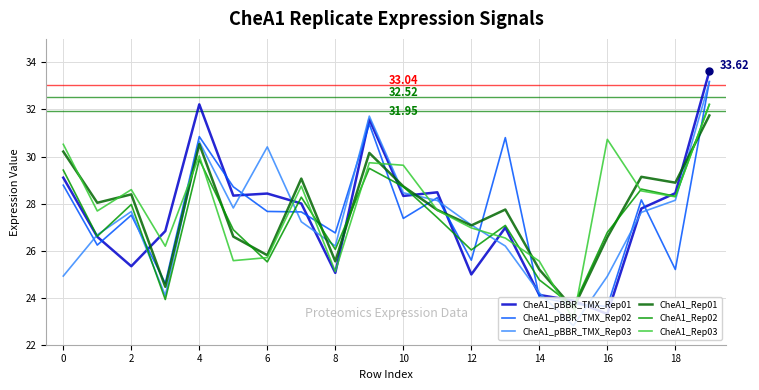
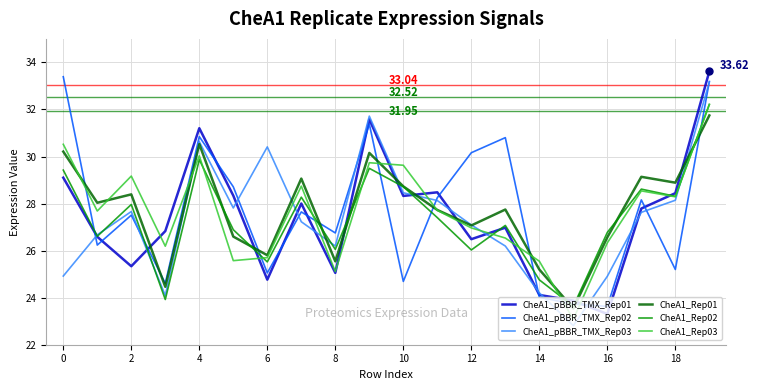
CheA1_pBBR_TMX_Rep02, 0: 28.8 -> 33.4
CheA1_Rep03, 2: 28.6 -> 29.2
CheA1_pBBR_TMX_Rep01, 4: 32.2 -> 31.2
CheA1_pBBR_TMX_Rep01, 6: 28.4 -> 24.8
CheA1_pBBR_TMX_Rep02, 6: 27.7 -> 25.1
CheA1_pBBR_TMX_Rep02, 10: 27.4 -> 24.7
CheA1_pBBR_TMX_Rep01, 12: 25.0 -> 26.5
CheA1_pBBR_TMX_Rep02, 12: 25.6 -> 30.2
CheA1_Rep03, 16: 30.7 -> 26.3
